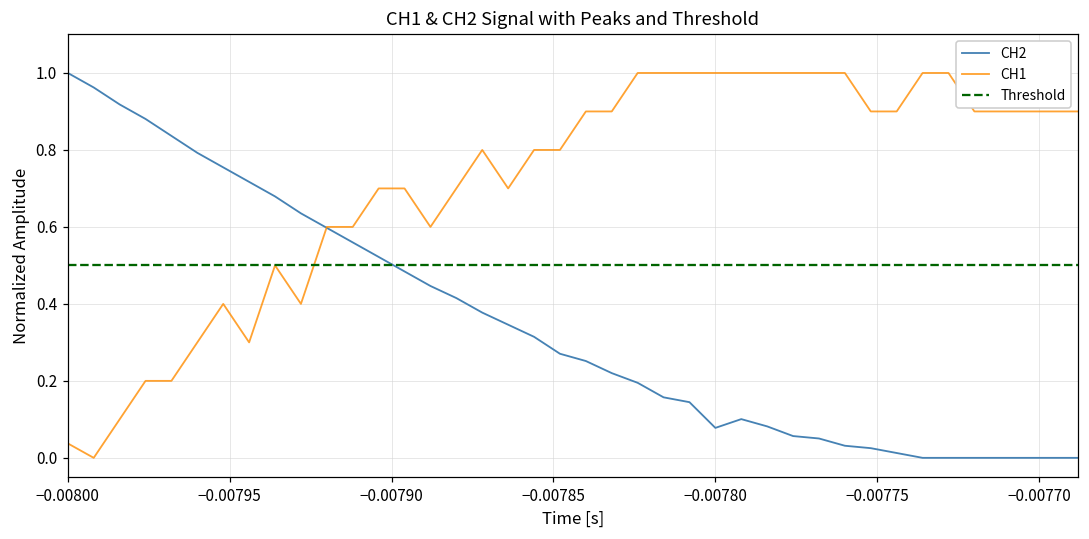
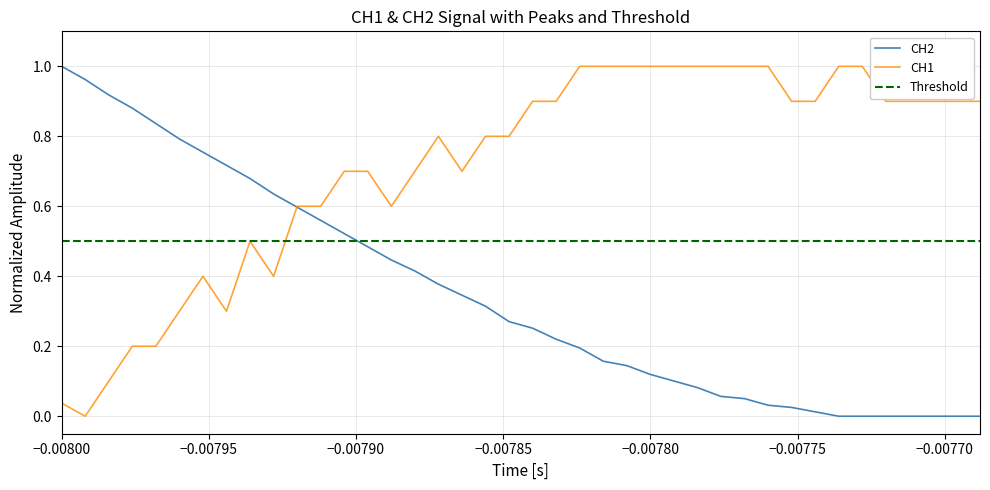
CH2, −0.00780: 0.08 -> 0.12
